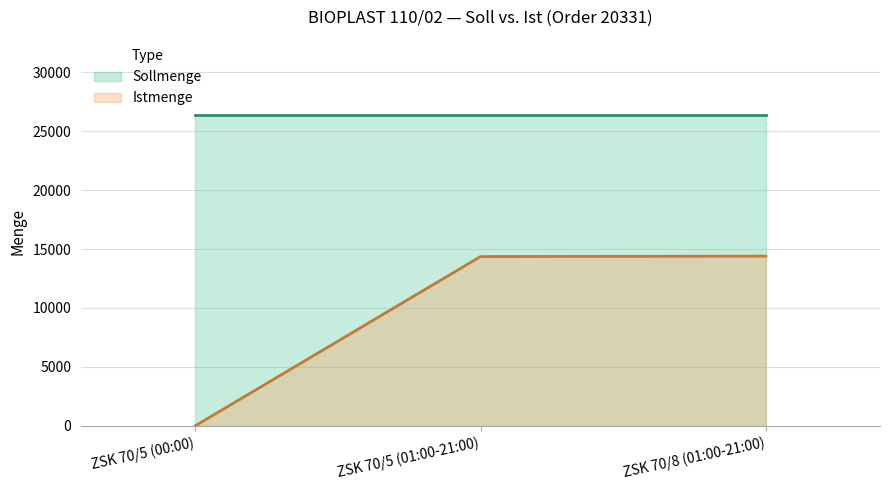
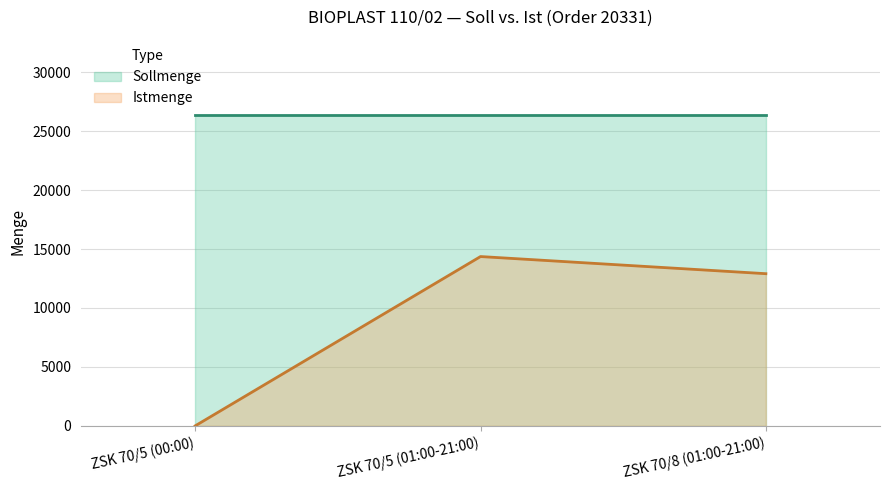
Istmenge, ZSK 70/8 (01:00-21:00): 14400 -> 12900
